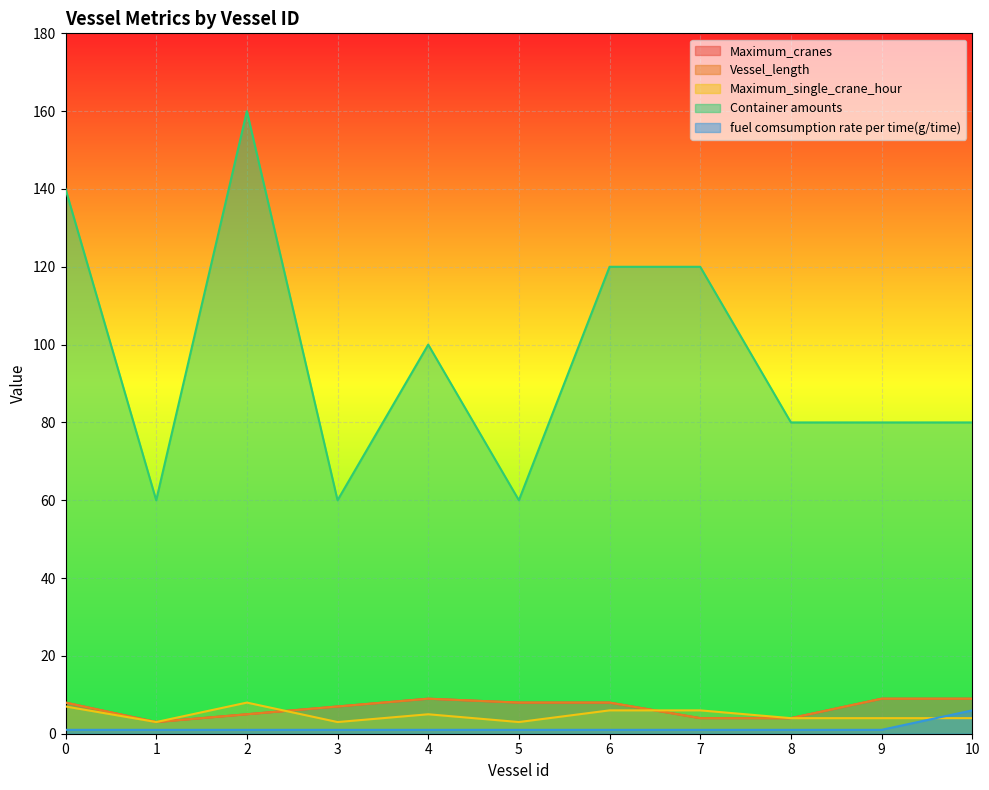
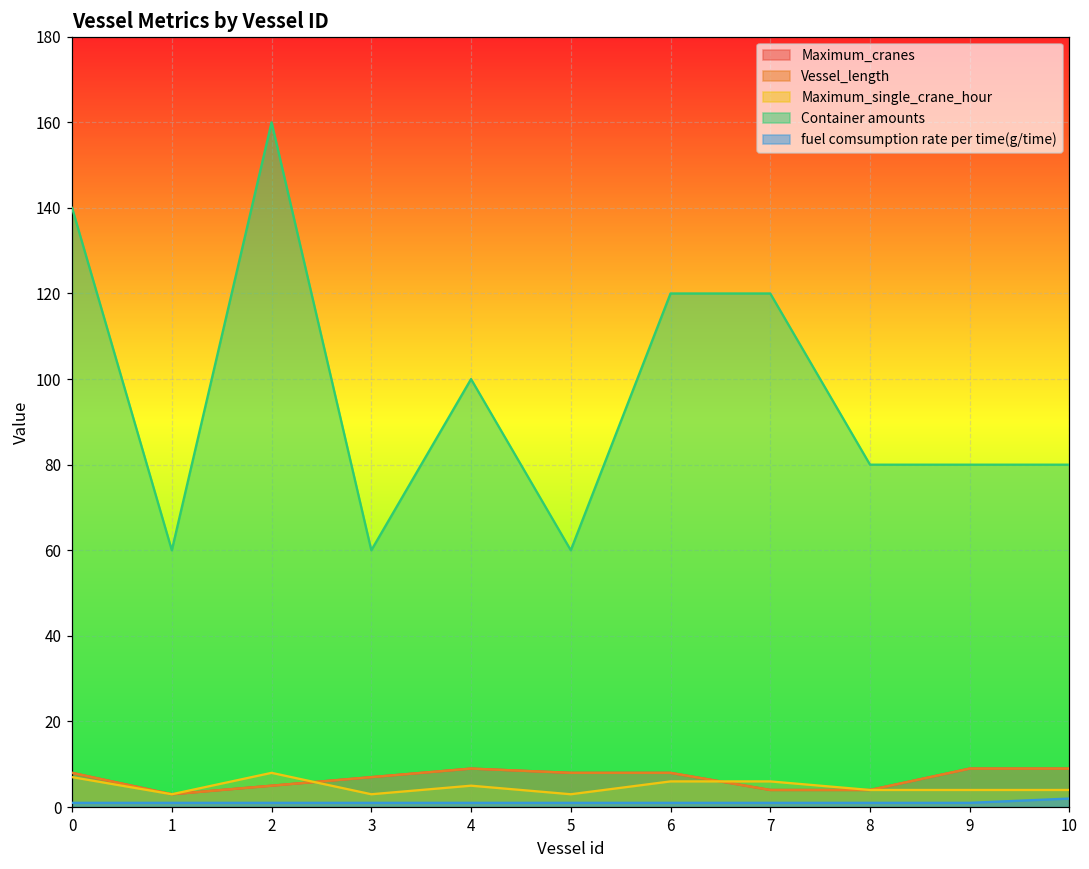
fuel comsumption rate per time(g/time), 10: 6 -> 2
